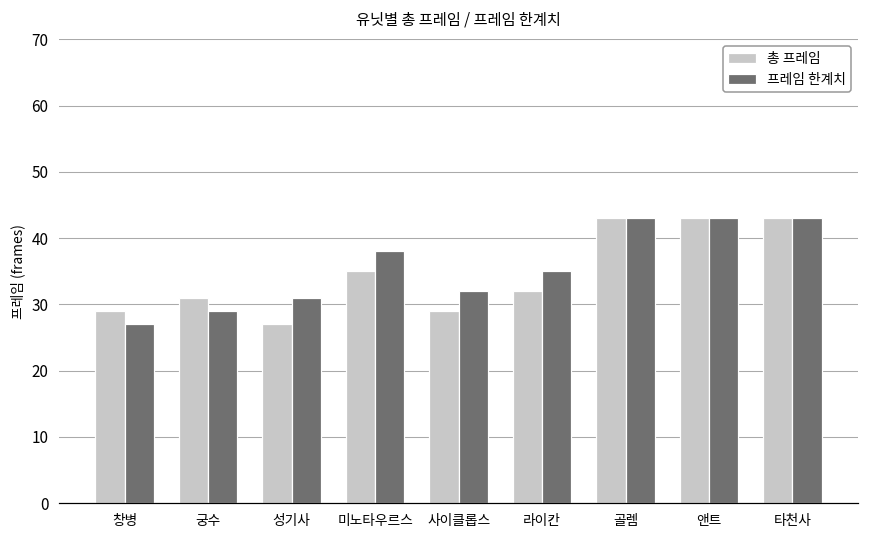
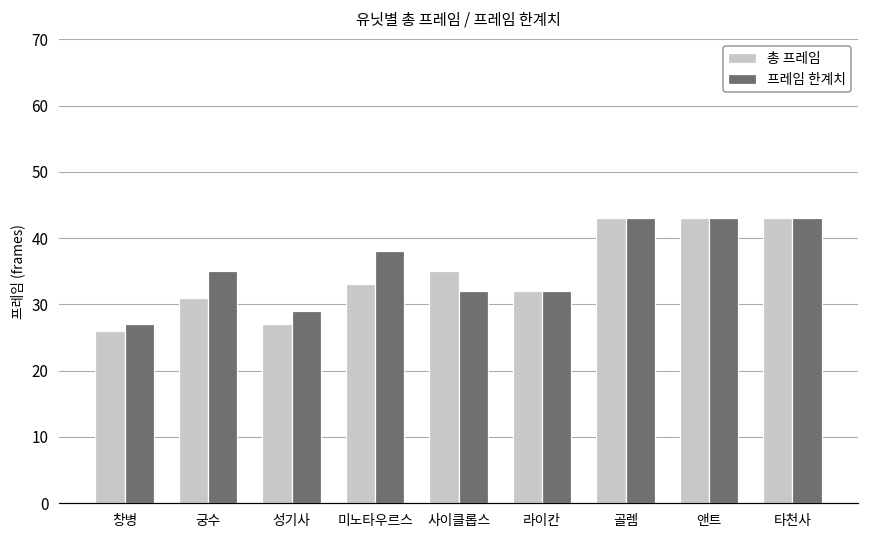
총 프레임, 창병: 29 -> 26
프레임 한계치, 궁수: 29 -> 35
프레임 한계치, 성기사: 31 -> 29
총 프레임, 미노타우르스: 35 -> 33
총 프레임, 사이클롭스: 29 -> 35
프레임 한계치, 라이칸: 35 -> 32
